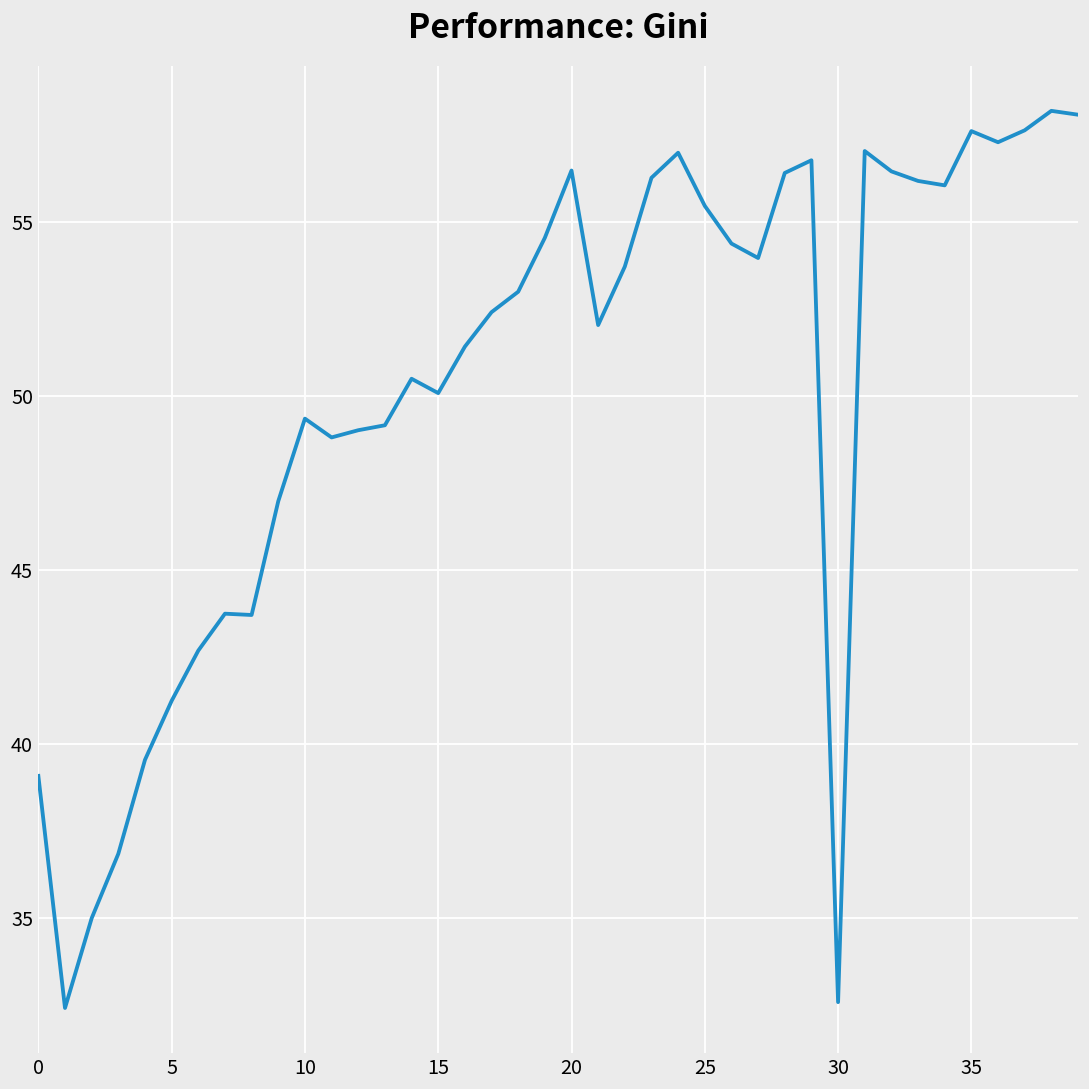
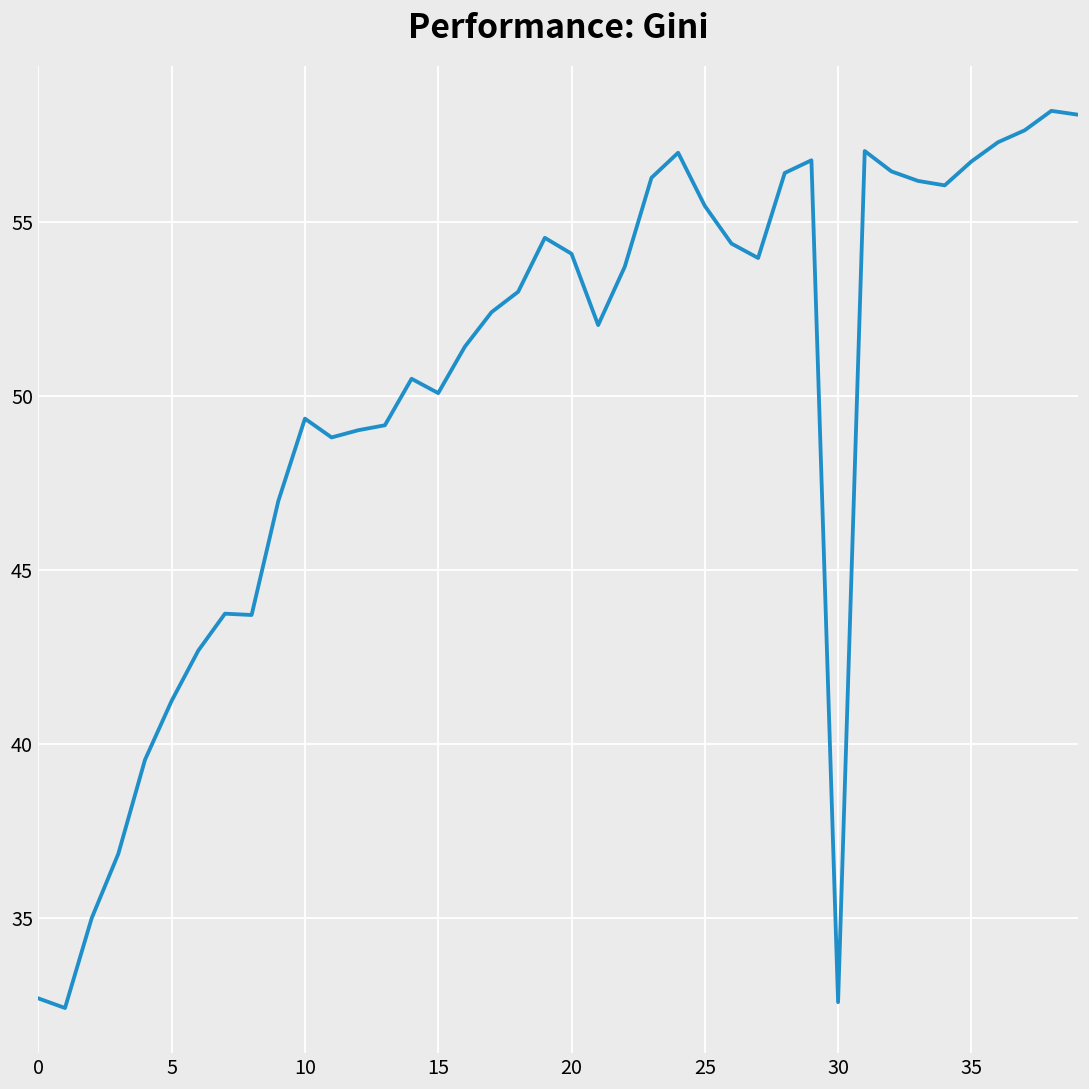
0: 39.1 -> 32.7
20: 56.5 -> 54.1
35: 57.6 -> 56.7
